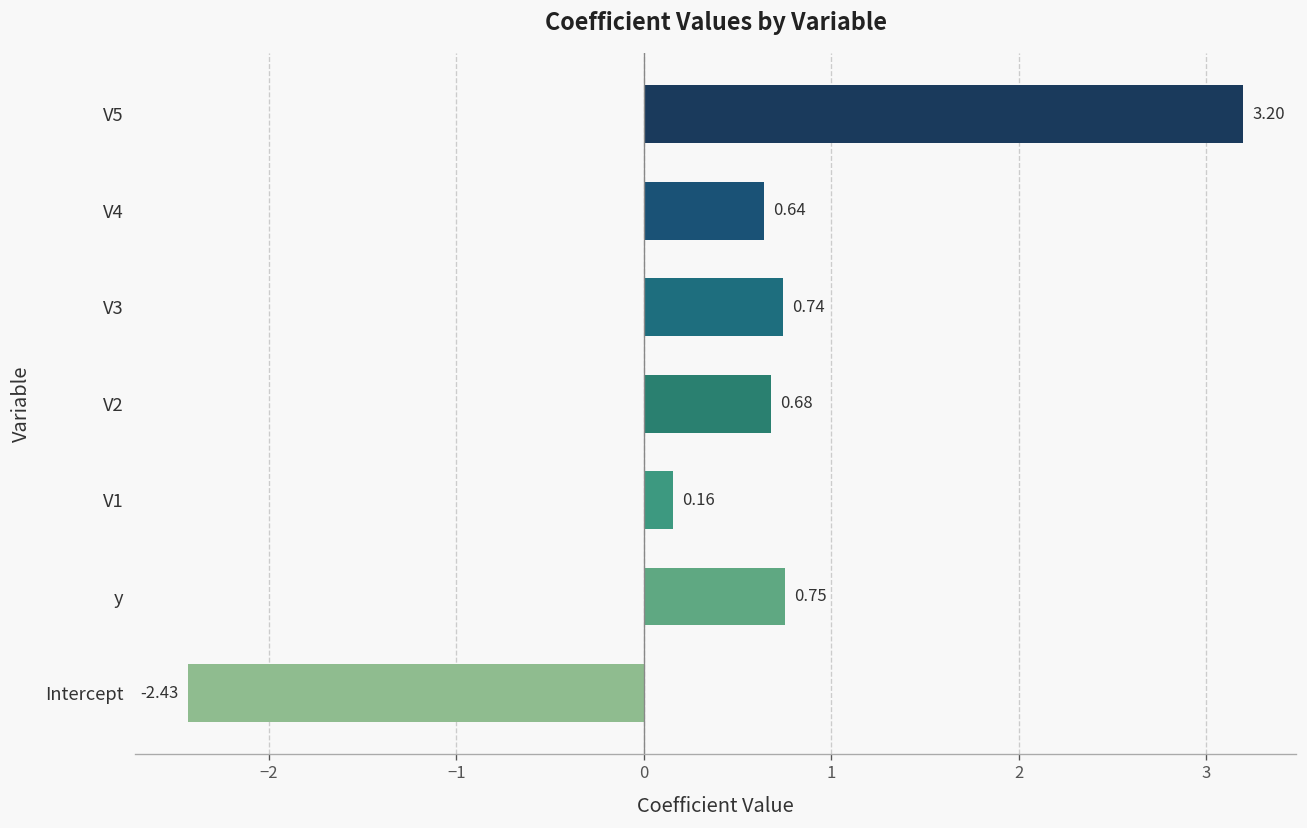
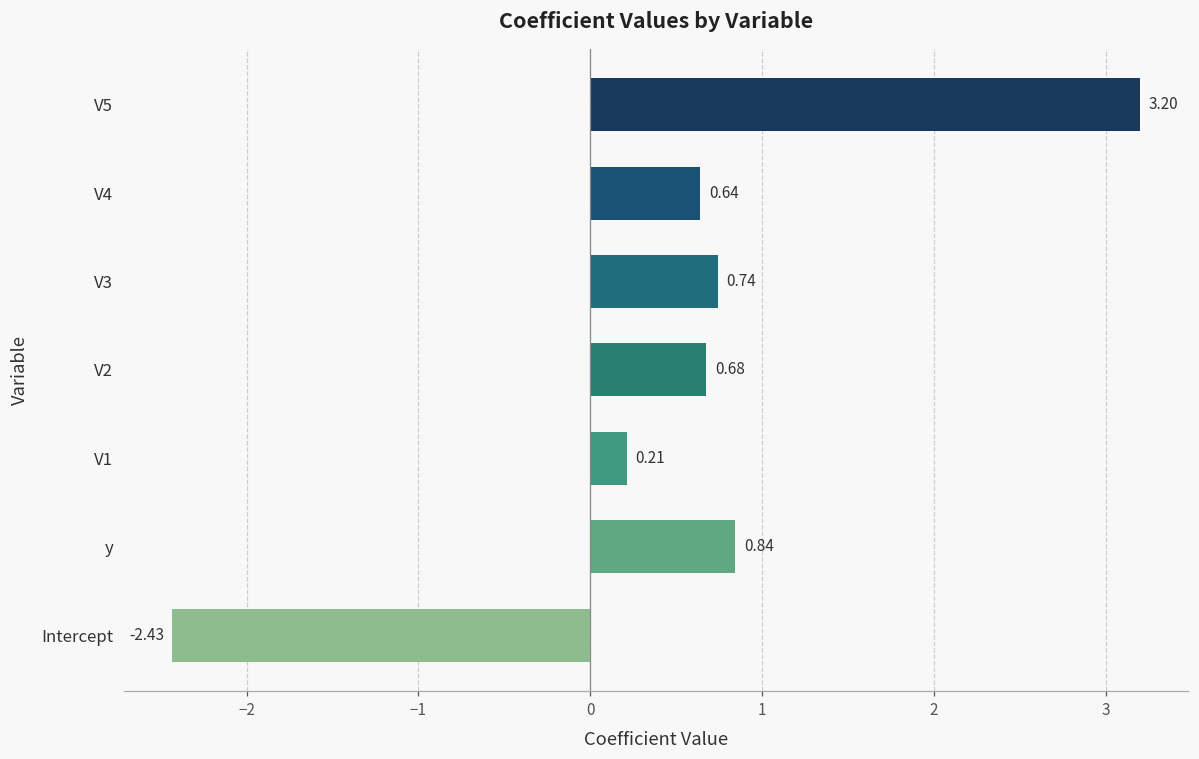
V1: 0.16 -> 0.21
y: 0.75 -> 0.84
